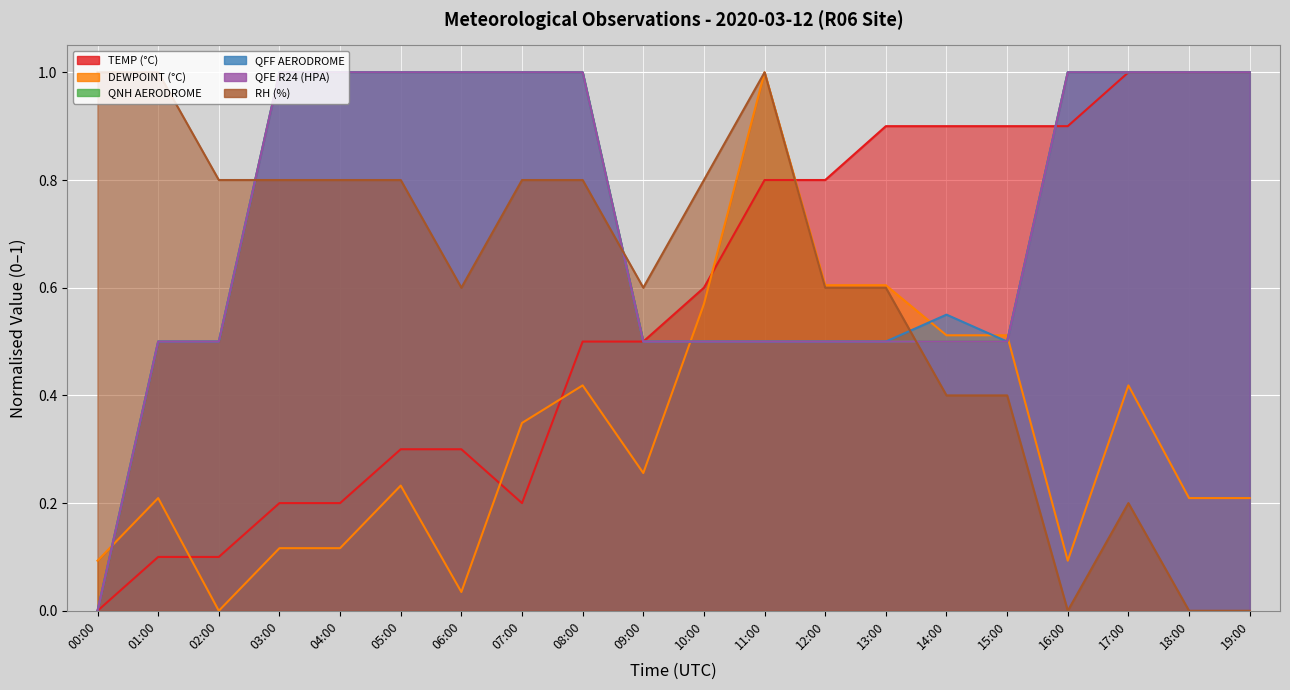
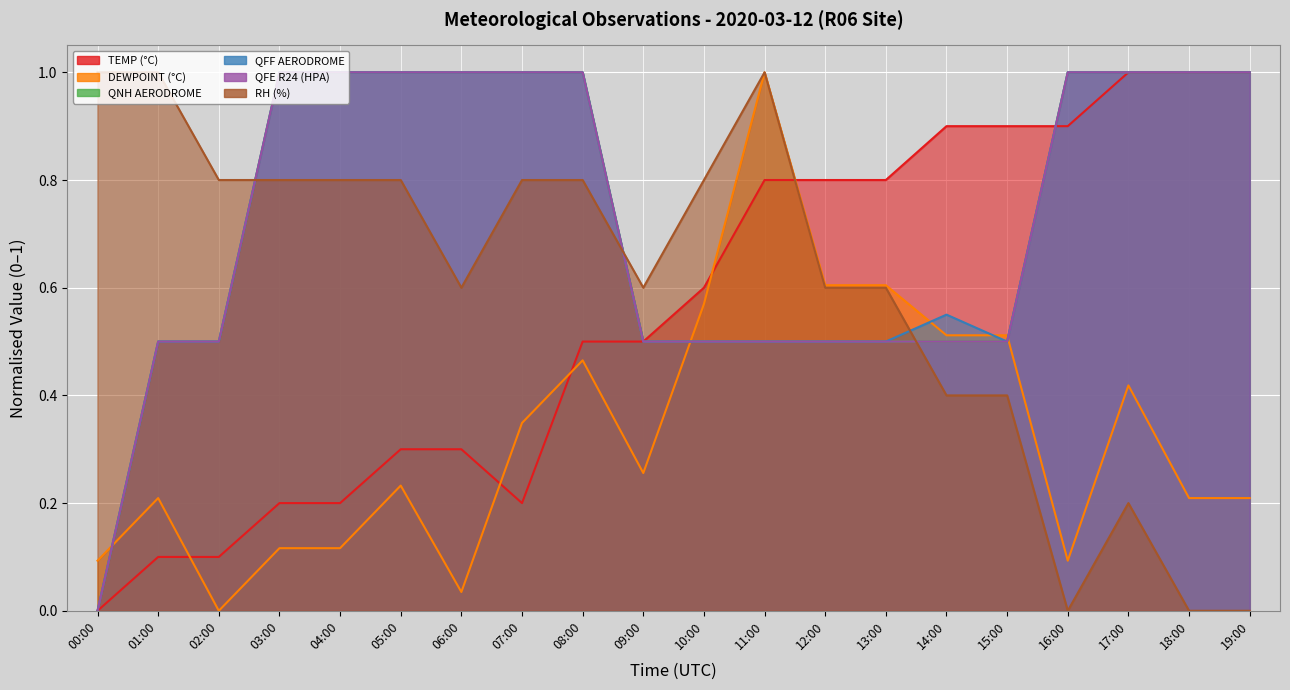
DEWPOINT (°C), 08:00: 0.42 -> 0.47
TEMP (°C), 13:00: 0.90 -> 0.80
